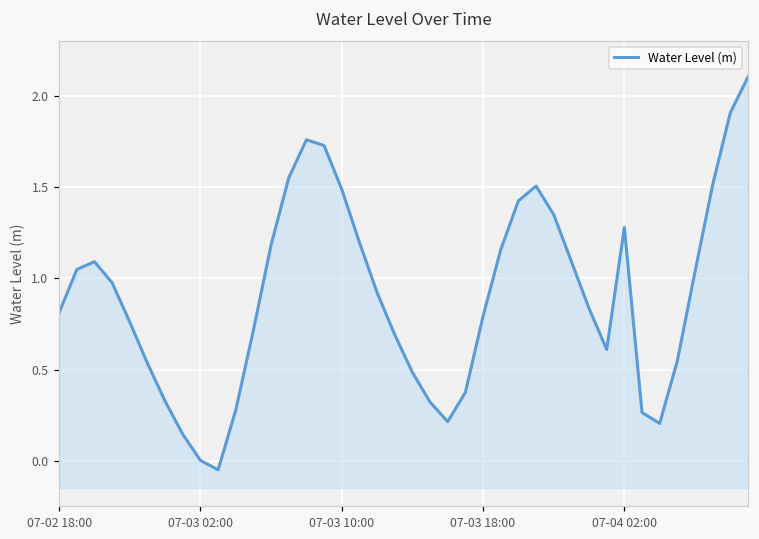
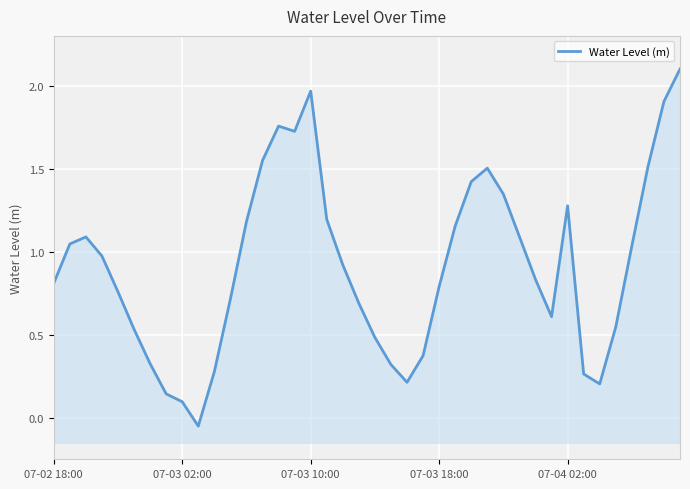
07-03 02:00: 0.00 -> 0.10
07-03 10:00: 1.49 -> 1.97
